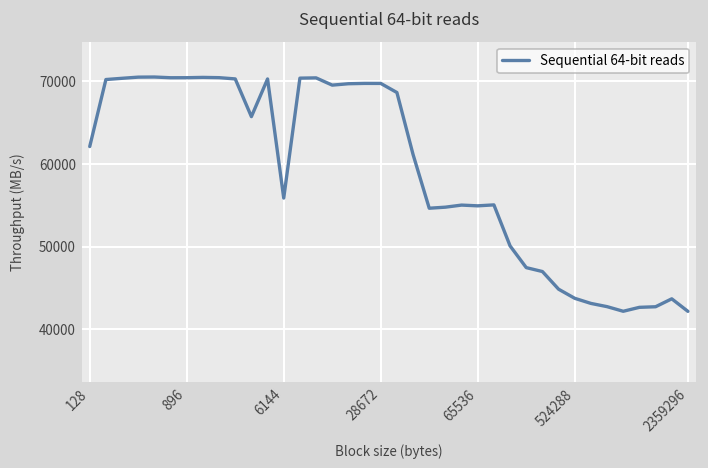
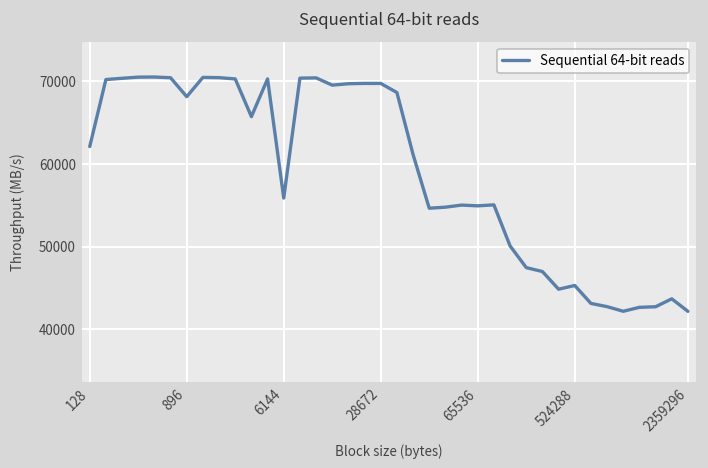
896: 70000 -> 68000
524288: 44000 -> 45000
